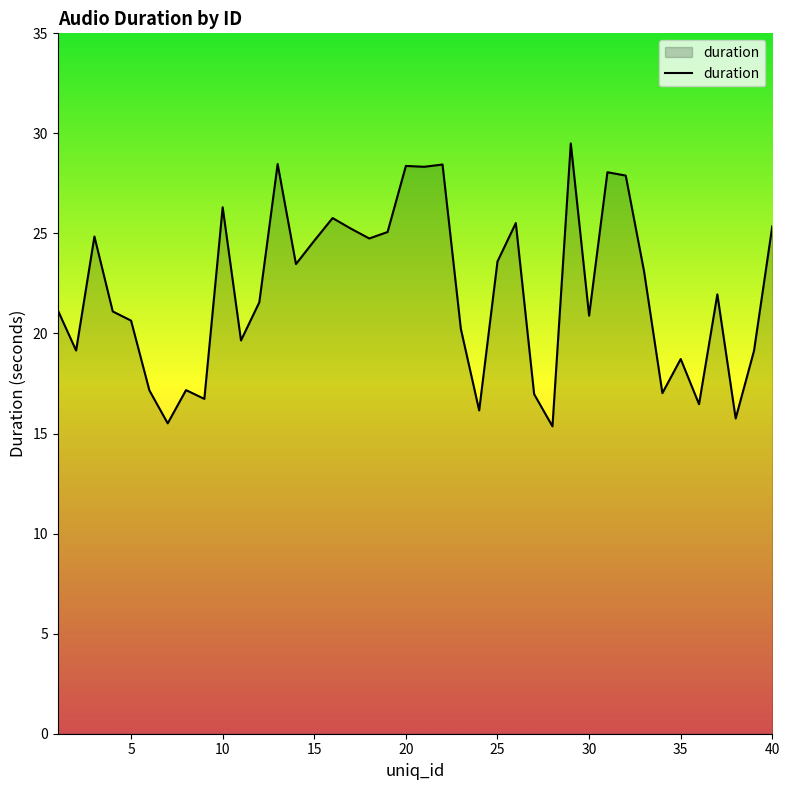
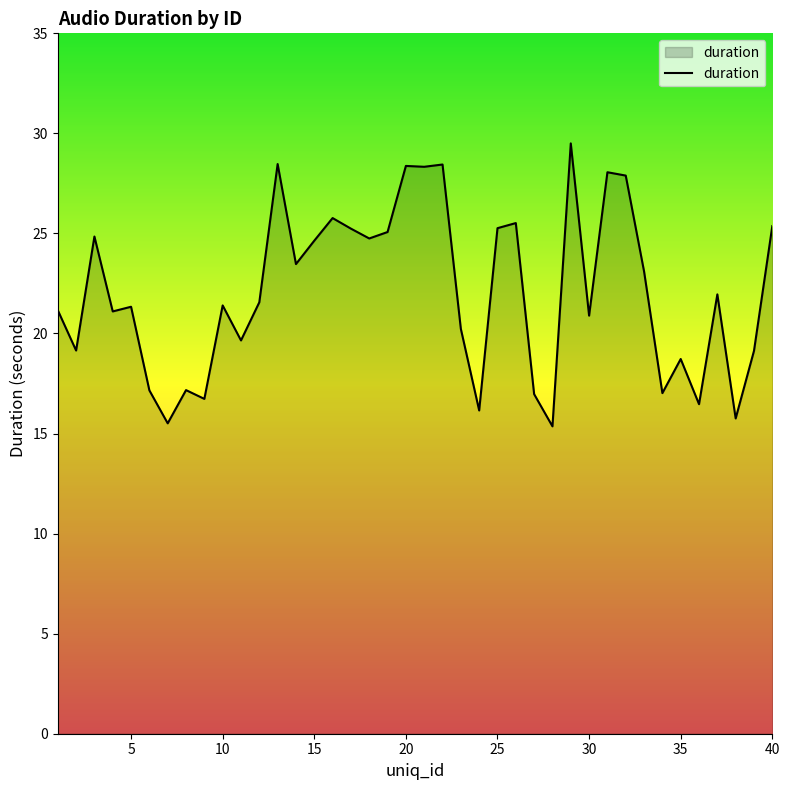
5: 20.6 -> 21.3
10: 26.3 -> 21.4
25: 23.6 -> 25.3
